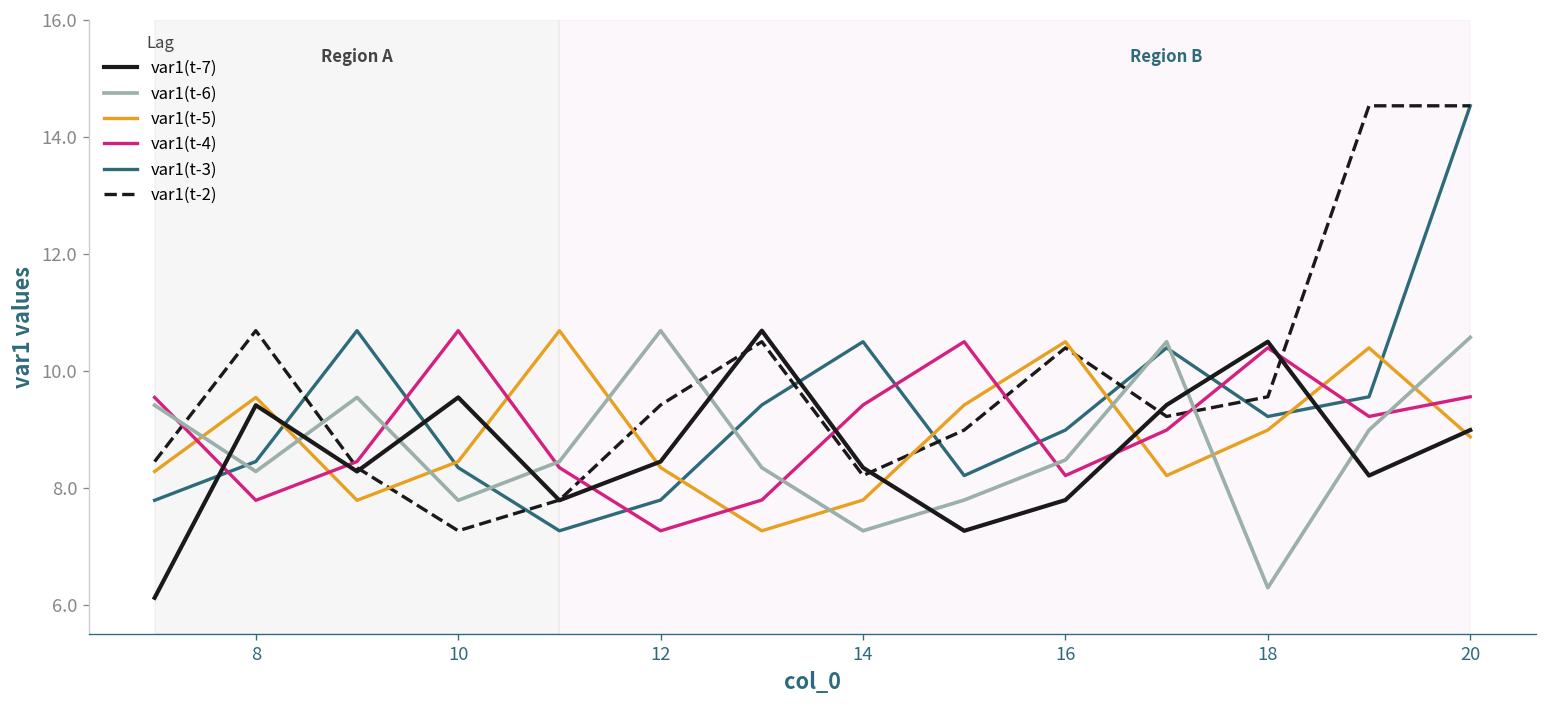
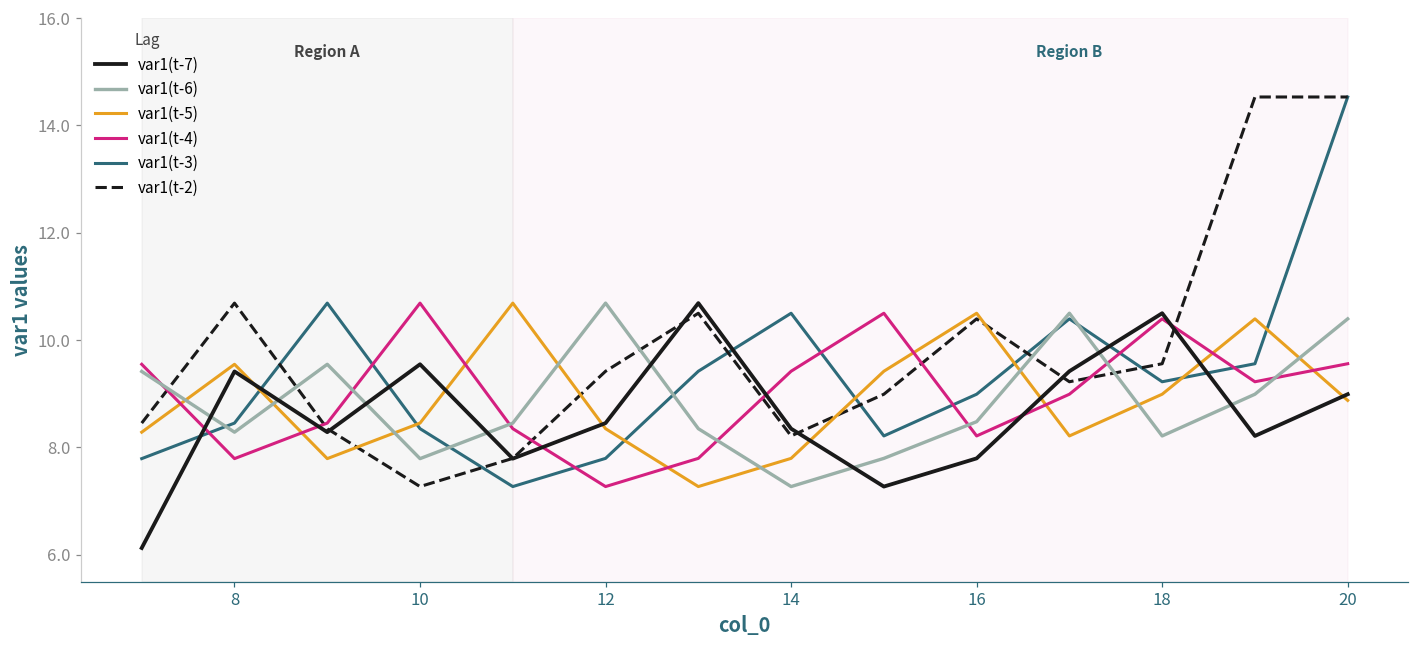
var1(t-6), 18: 6.3 -> 8.2
var1(t-6), 20: 10.6 -> 10.4
